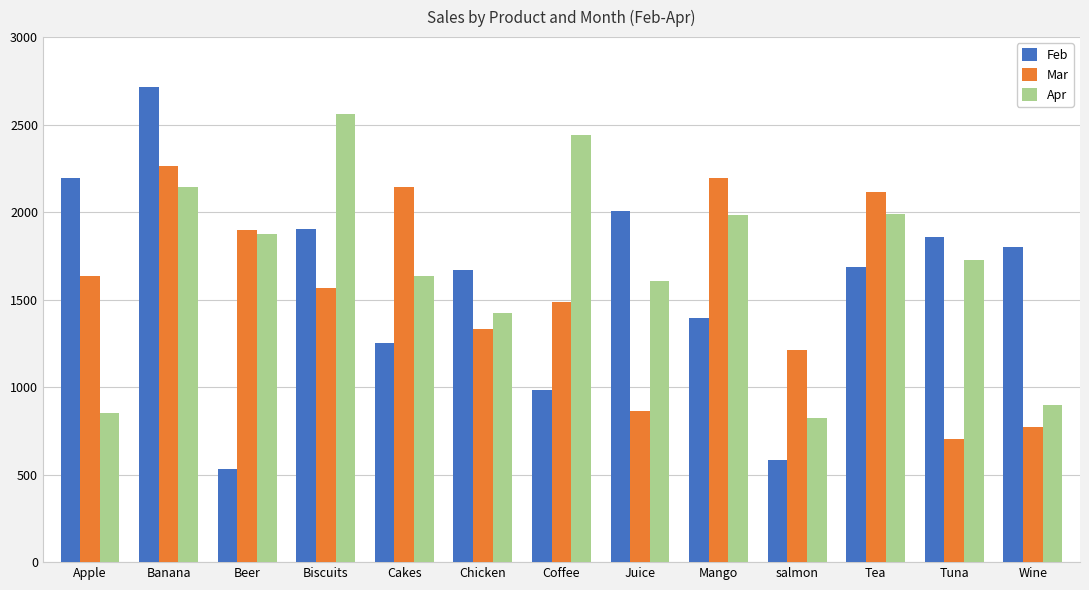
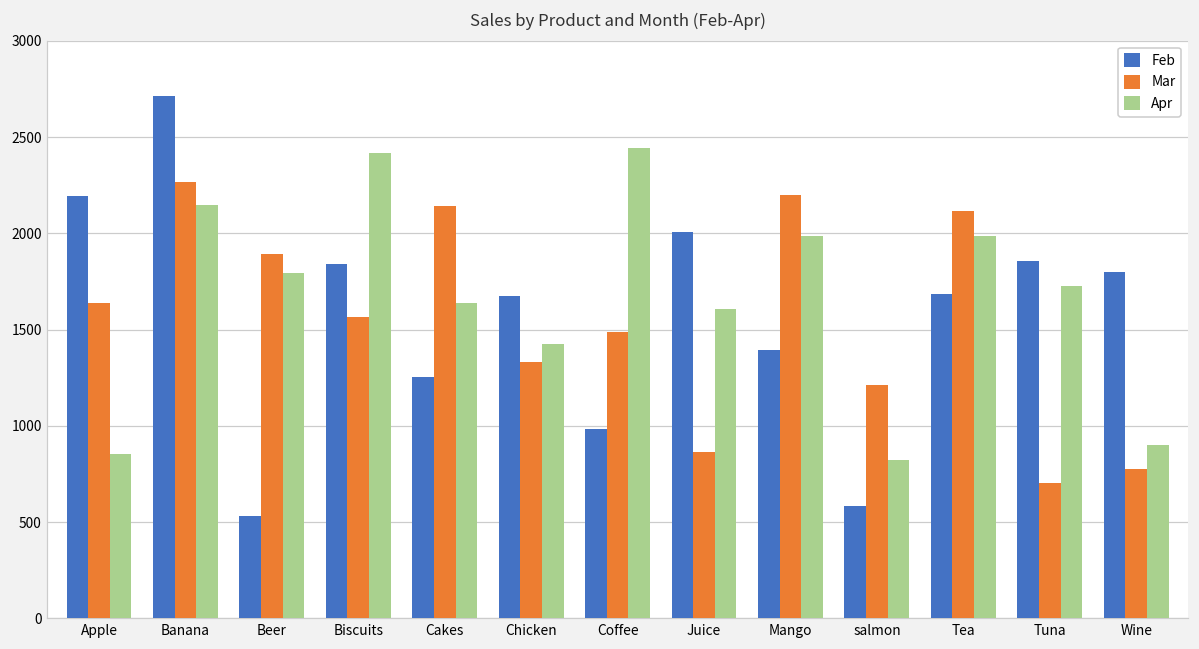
Apr, Beer: 1880 -> 1790
Feb, Biscuits: 1900 -> 1840
Apr, Biscuits: 2560 -> 2420
